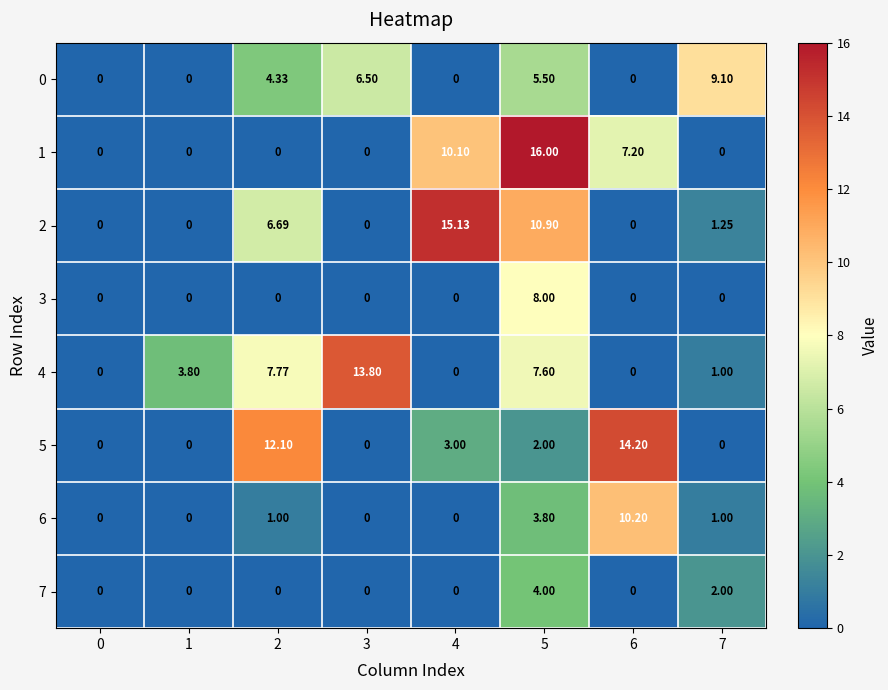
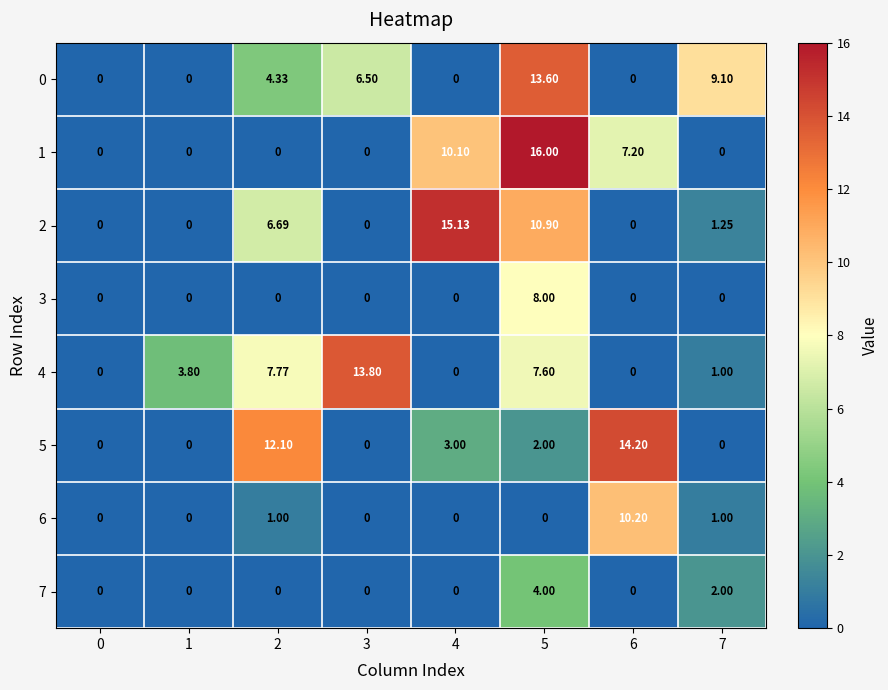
0, 5: 5.50 -> 13.60
6, 5: 3.80 -> 0
